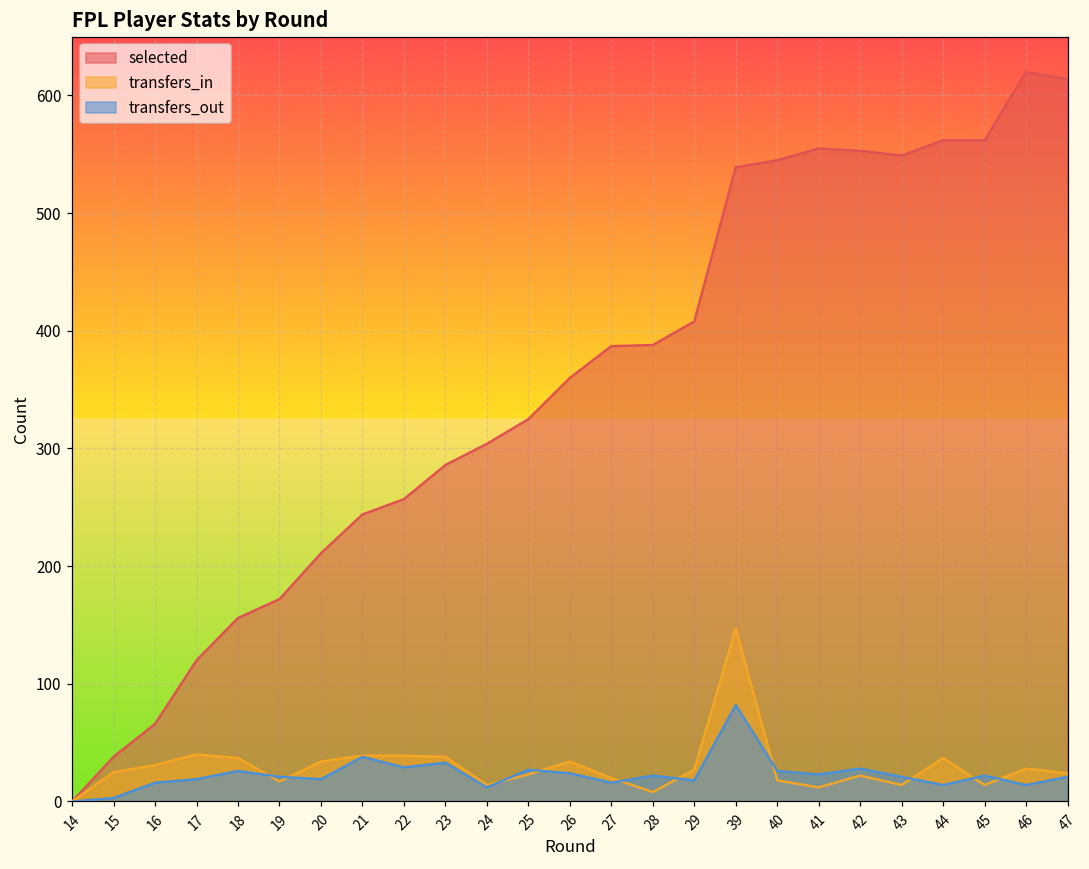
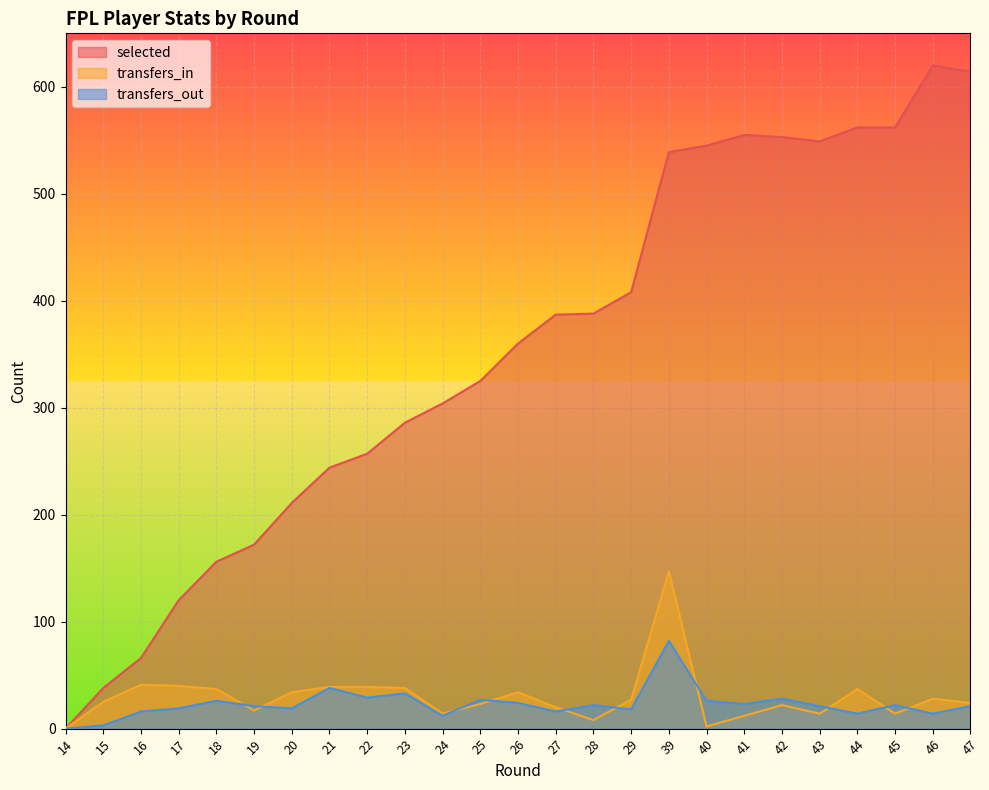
transfers_in, 16: 31 -> 41
transfers_in, 40: 18 -> 2
